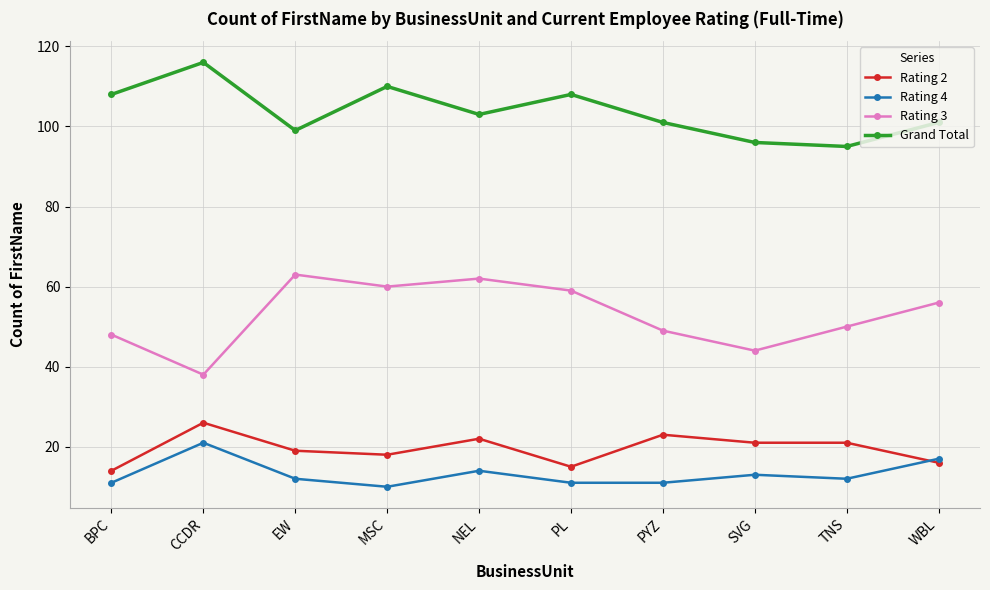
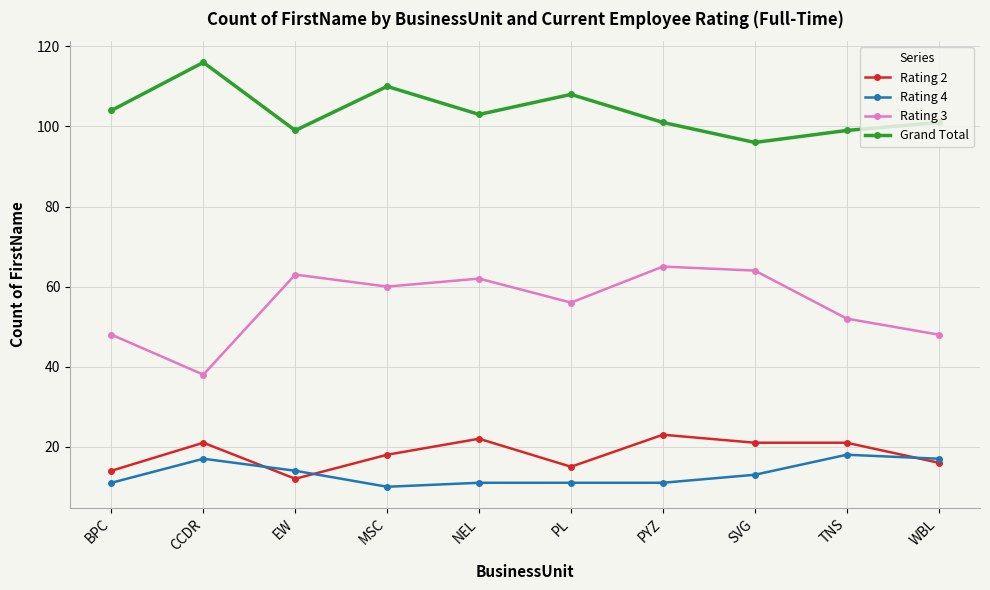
Grand Total, BPC: 108 -> 104
Rating 2, CCDR: 26 -> 21
Rating 4, CCDR: 21 -> 17
Rating 2, EW: 19 -> 12
Rating 4, EW: 12 -> 14
Rating 4, NEL: 14 -> 11
Rating 3, PL: 59 -> 56
Rating 3, PYZ: 49 -> 65
Rating 3, SVG: 44 -> 64
Rating 4, TNS: 12 -> 18
Rating 3, TNS: 50 -> 52
Grand Total, TNS: 95 -> 99
Rating 3, WBL: 56 -> 48
